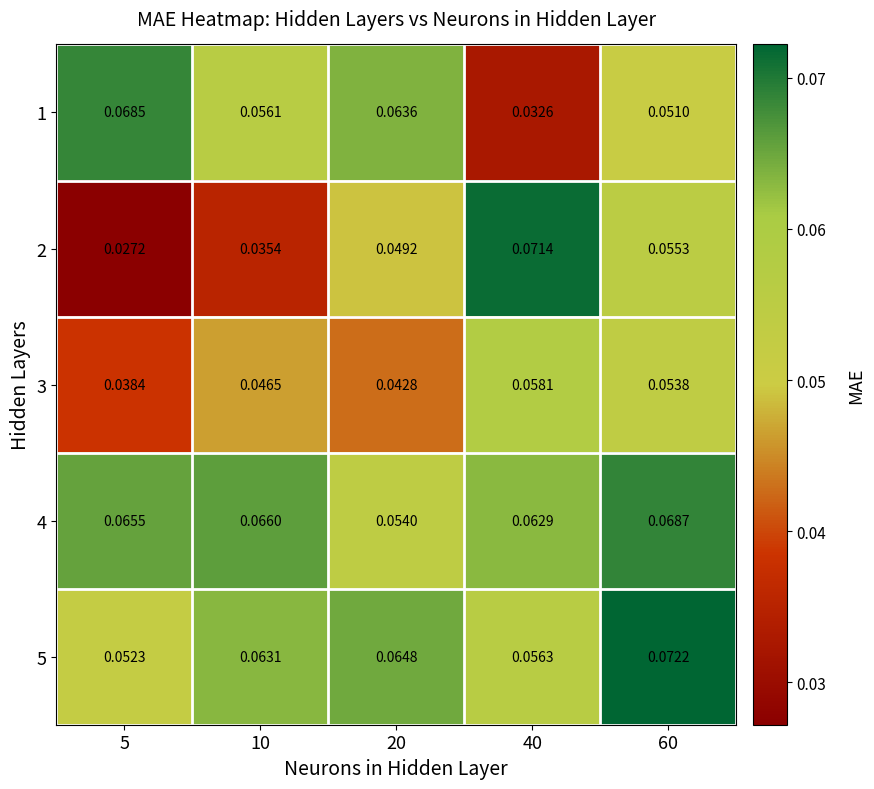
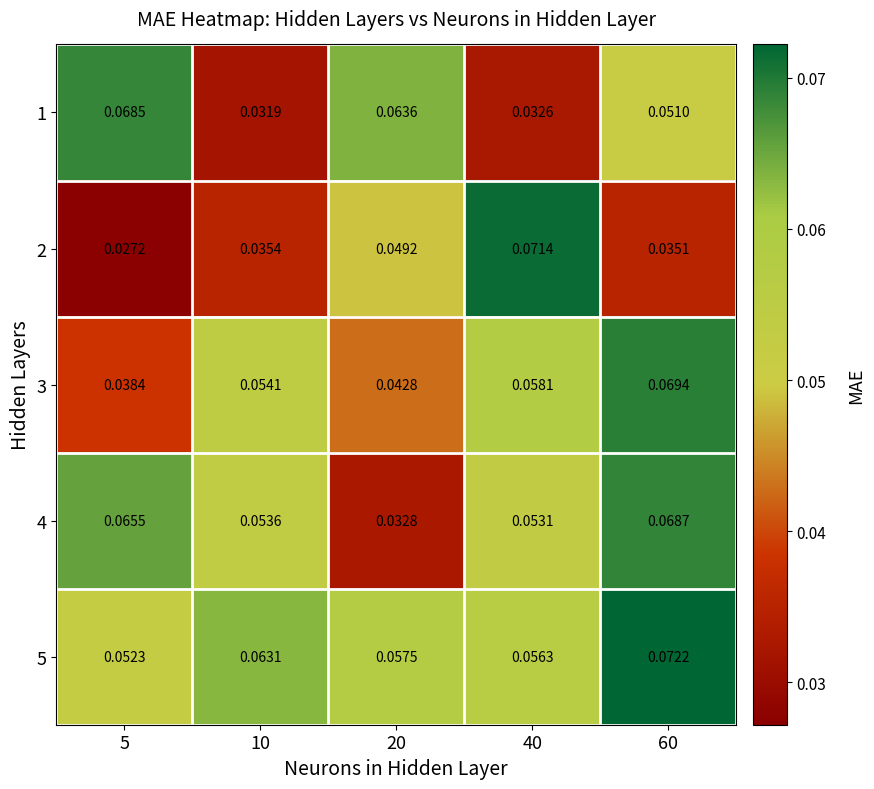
1, 10: 0.0561 -> 0.0319
2, 60: 0.0553 -> 0.0351
3, 10: 0.0465 -> 0.0541
3, 60: 0.0538 -> 0.0694
4, 10: 0.0660 -> 0.0536
4, 20: 0.0540 -> 0.0328
4, 40: 0.0629 -> 0.0531
5, 20: 0.0648 -> 0.0575
